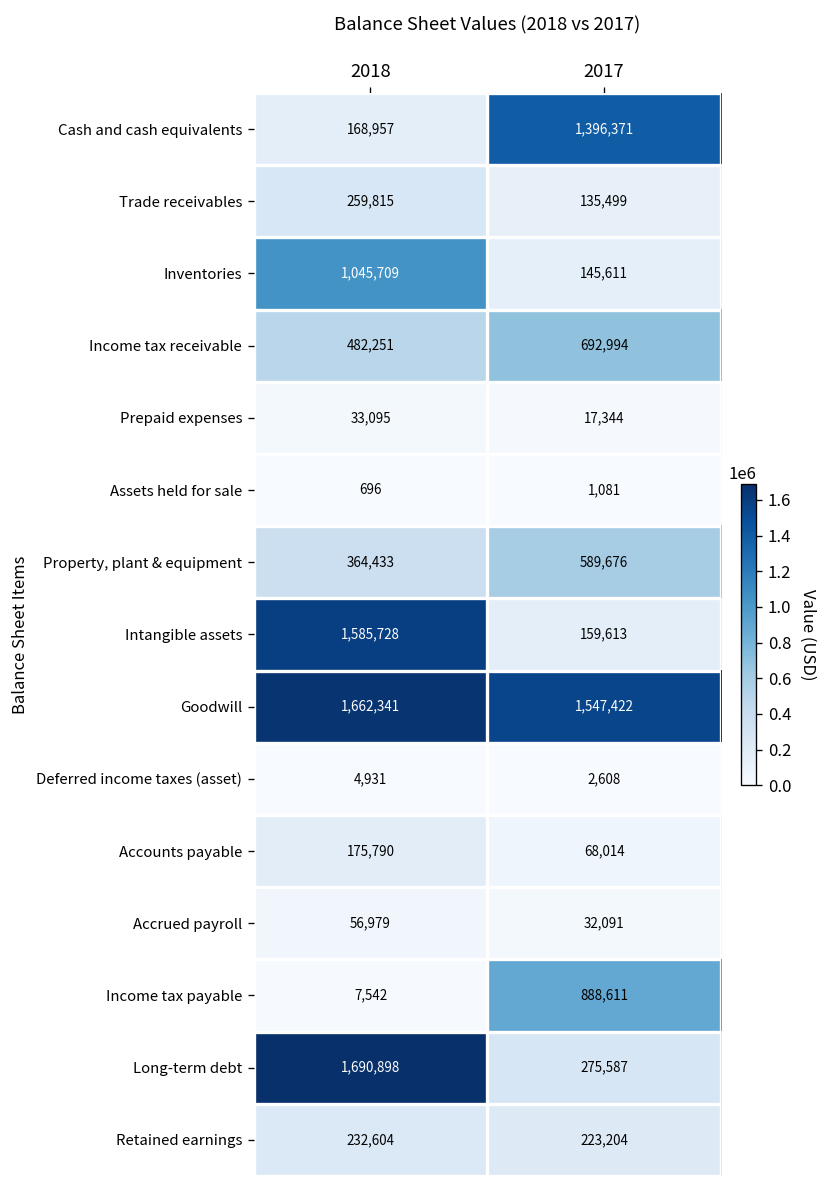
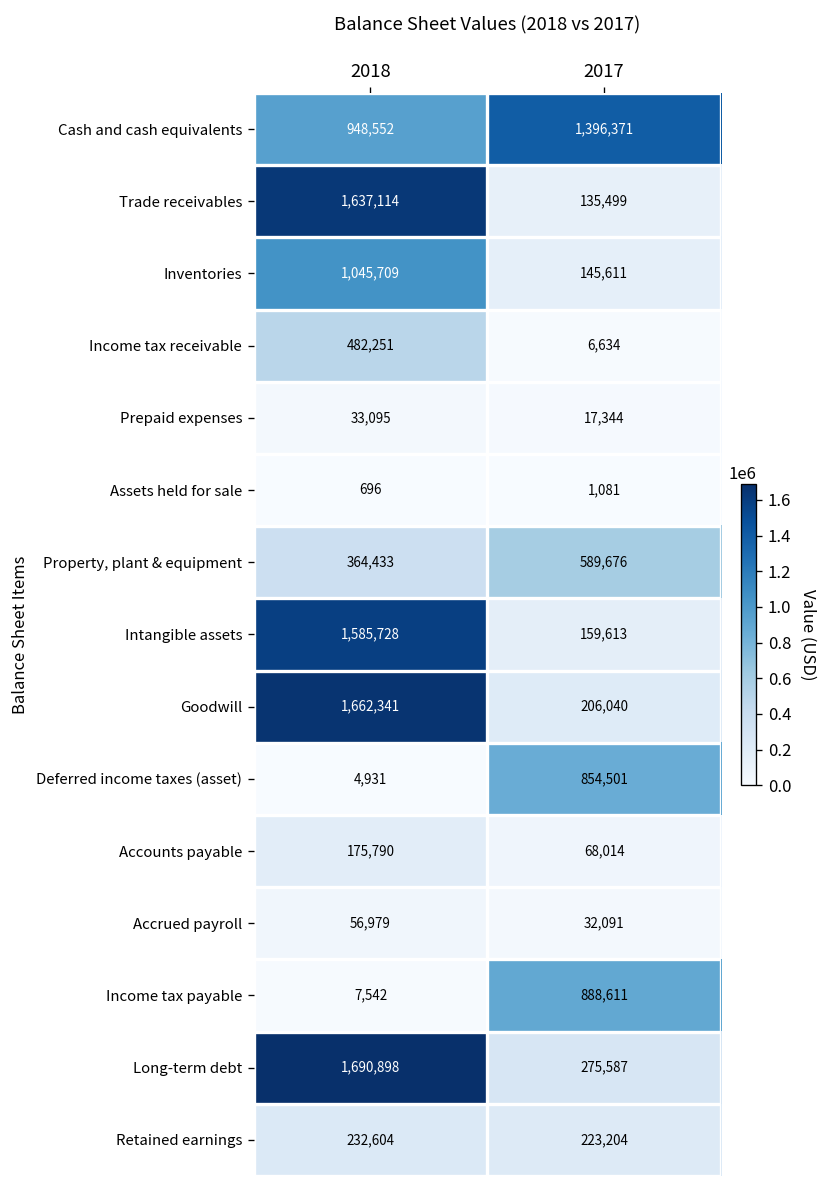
Cash and cash equivalents, 2018: 168,957 -> 948,552
Trade receivables, 2018: 259,815 -> 1,637,114
Income tax receivable, 2017: 692,994 -> 6,634
Goodwill, 2017: 1,547,422 -> 206,040
Deferred income taxes (asset), 2017: 2,608 -> 854,501
